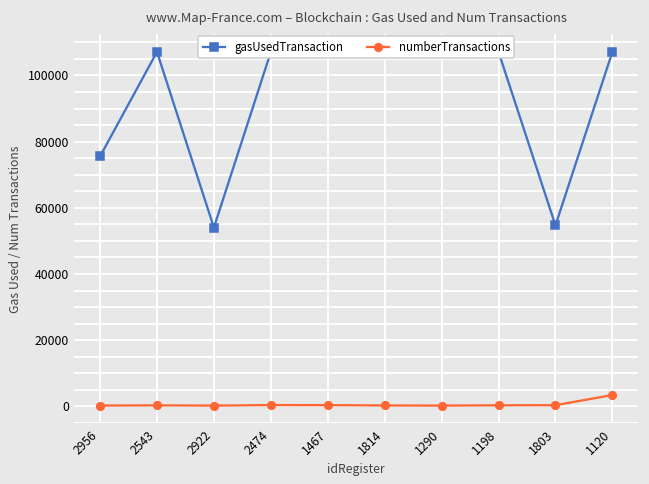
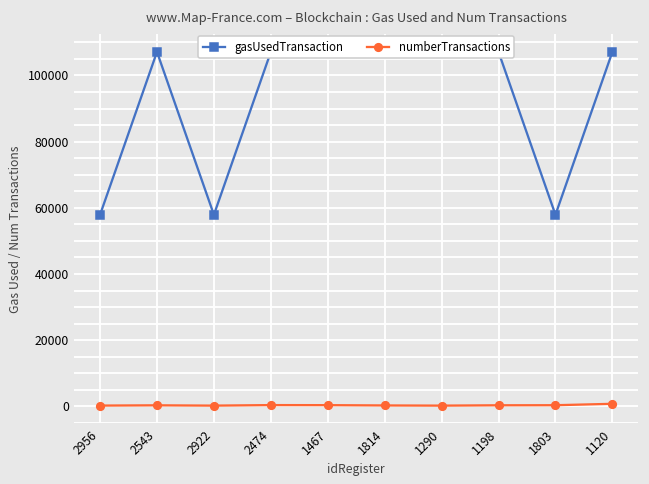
gasUsedTransaction, 2956: 76000 -> 58000
gasUsedTransaction, 2922: 54000 -> 58000
gasUsedTransaction, 1803: 55000 -> 58000
numberTransactions, 1120: 3000 -> 1000
